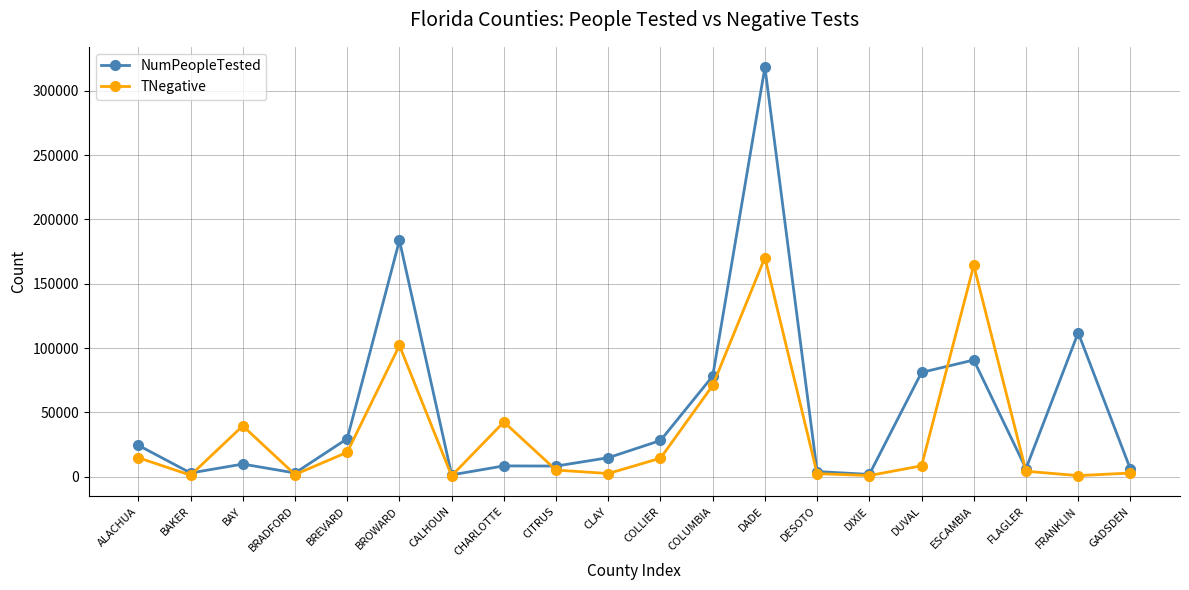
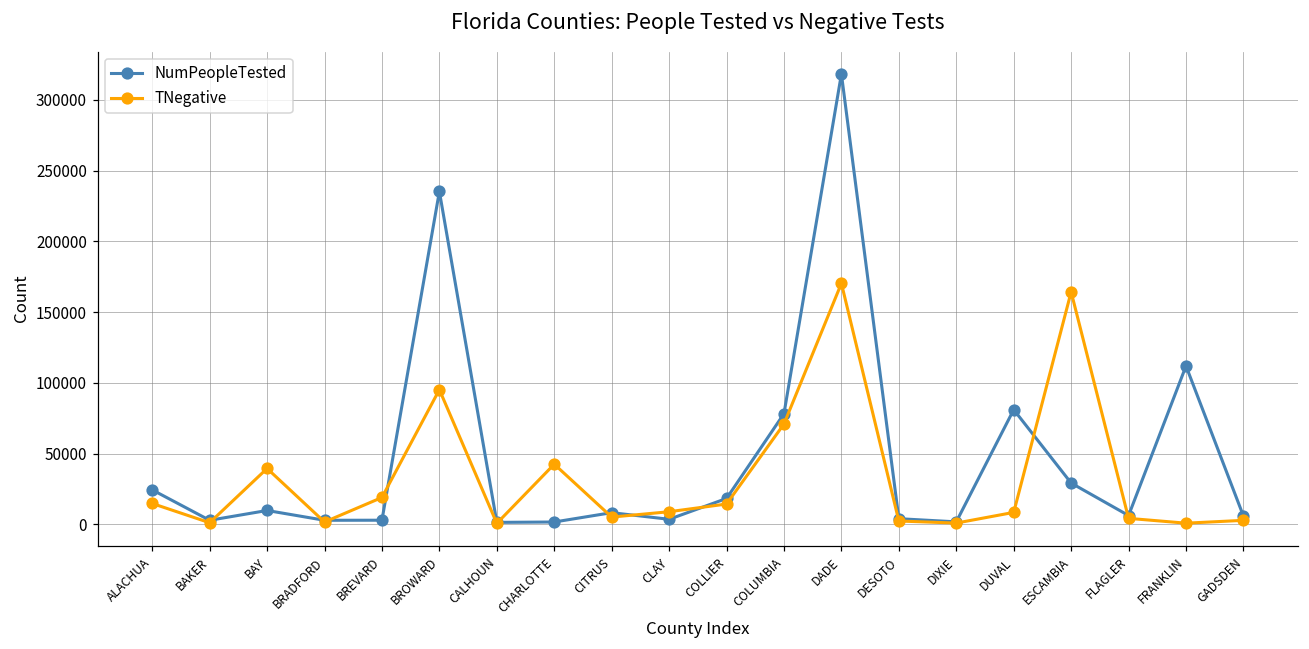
NumPeopleTested, BREVARD: 30000 -> 3000
NumPeopleTested, BROWARD: 184000 -> 235000
TNegative, BROWARD: 102000 -> 95000
NumPeopleTested, CHARLOTTE: 8000 -> 2000
NumPeopleTested, CLAY: 15000 -> 4000
TNegative, CLAY: 2000 -> 9000
NumPeopleTested, COLLIER: 28000 -> 18000
NumPeopleTested, ESCAMBIA: 91000 -> 29000
